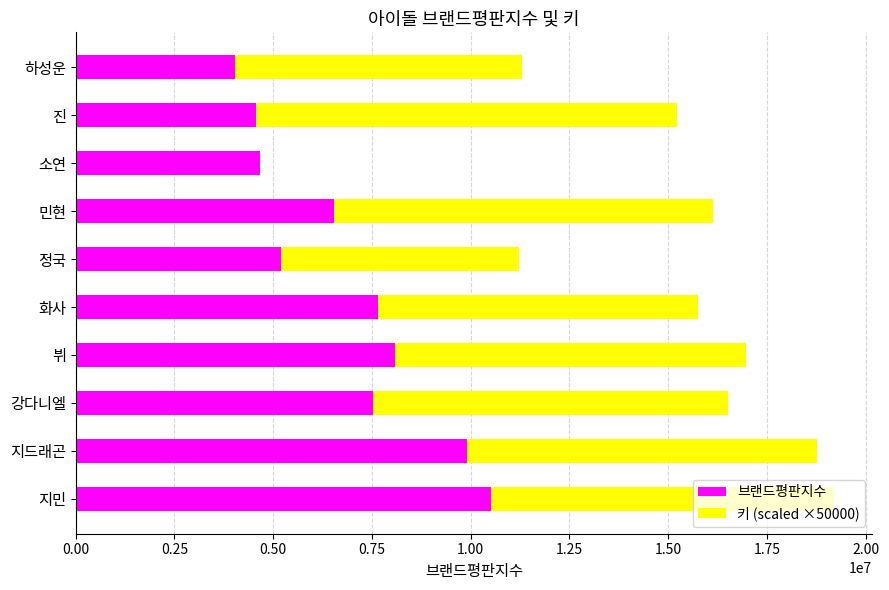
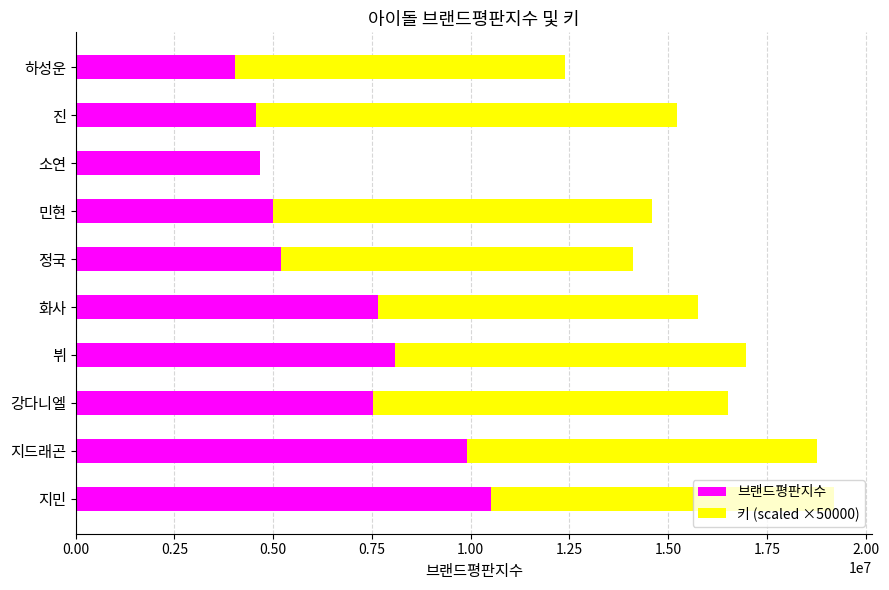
키 (scaled ×50000), 하성운: 7300000 -> 8400000
브랜드평판지수, 민현: 6500000 -> 5000000
키 (scaled ×50000), 정국: 6000000 -> 8900000
